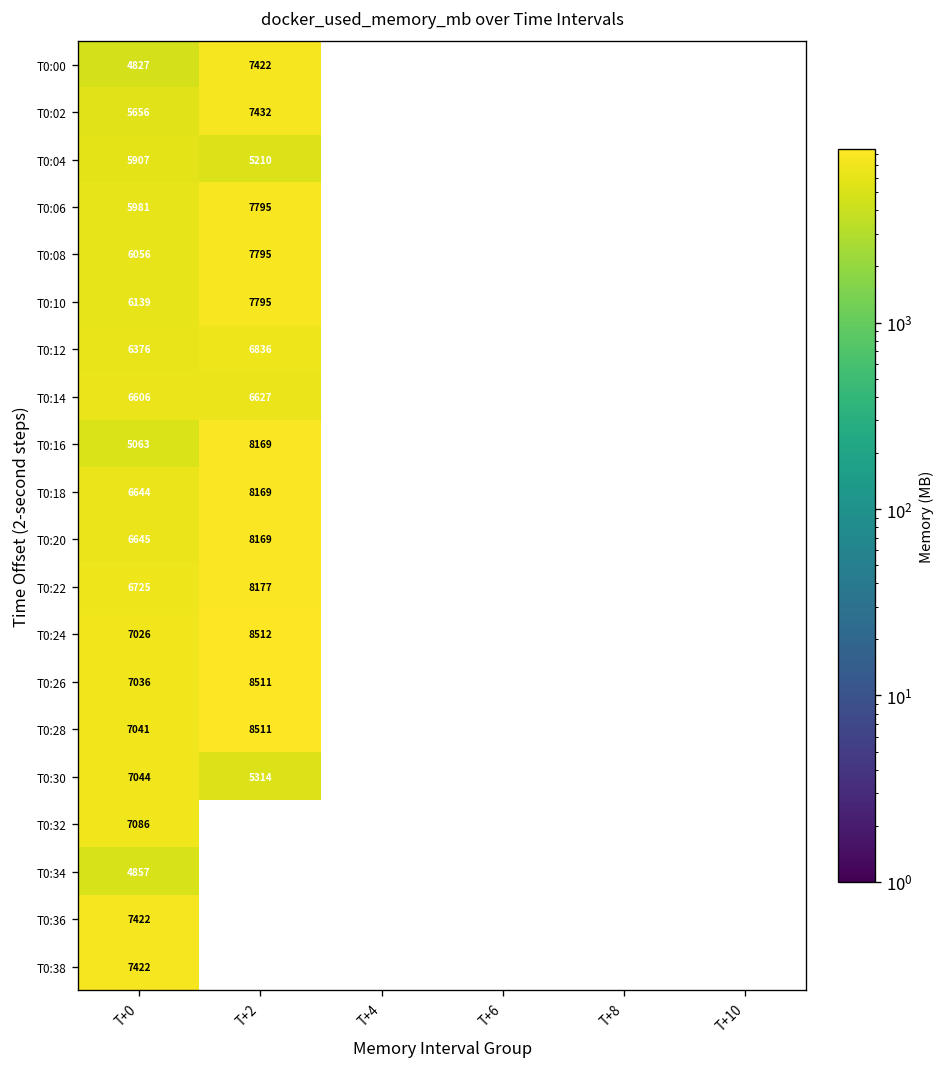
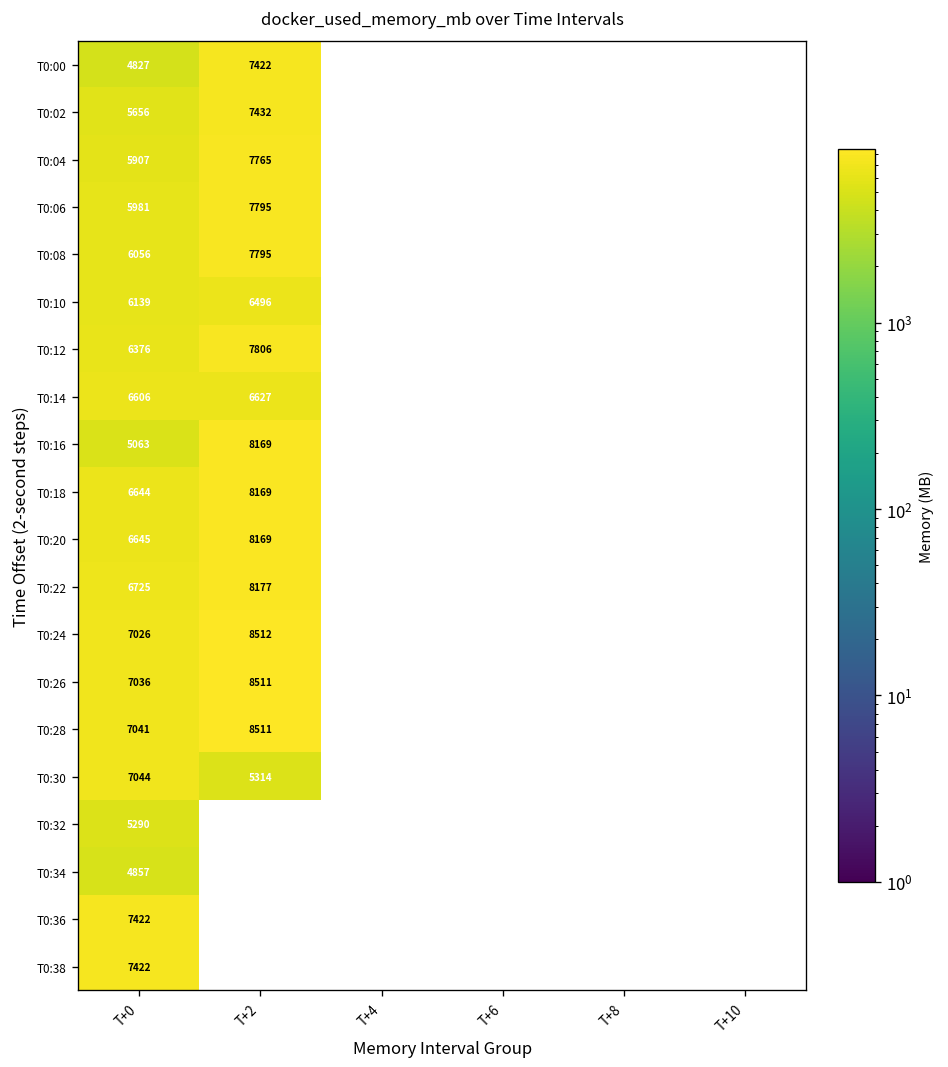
T0:04, T+2: 5210 -> 7765
T0:10, T+2: 7795 -> 6496
T0:12, T+2: 6836 -> 7806
T0:32, T+0: 7086 -> 5290
